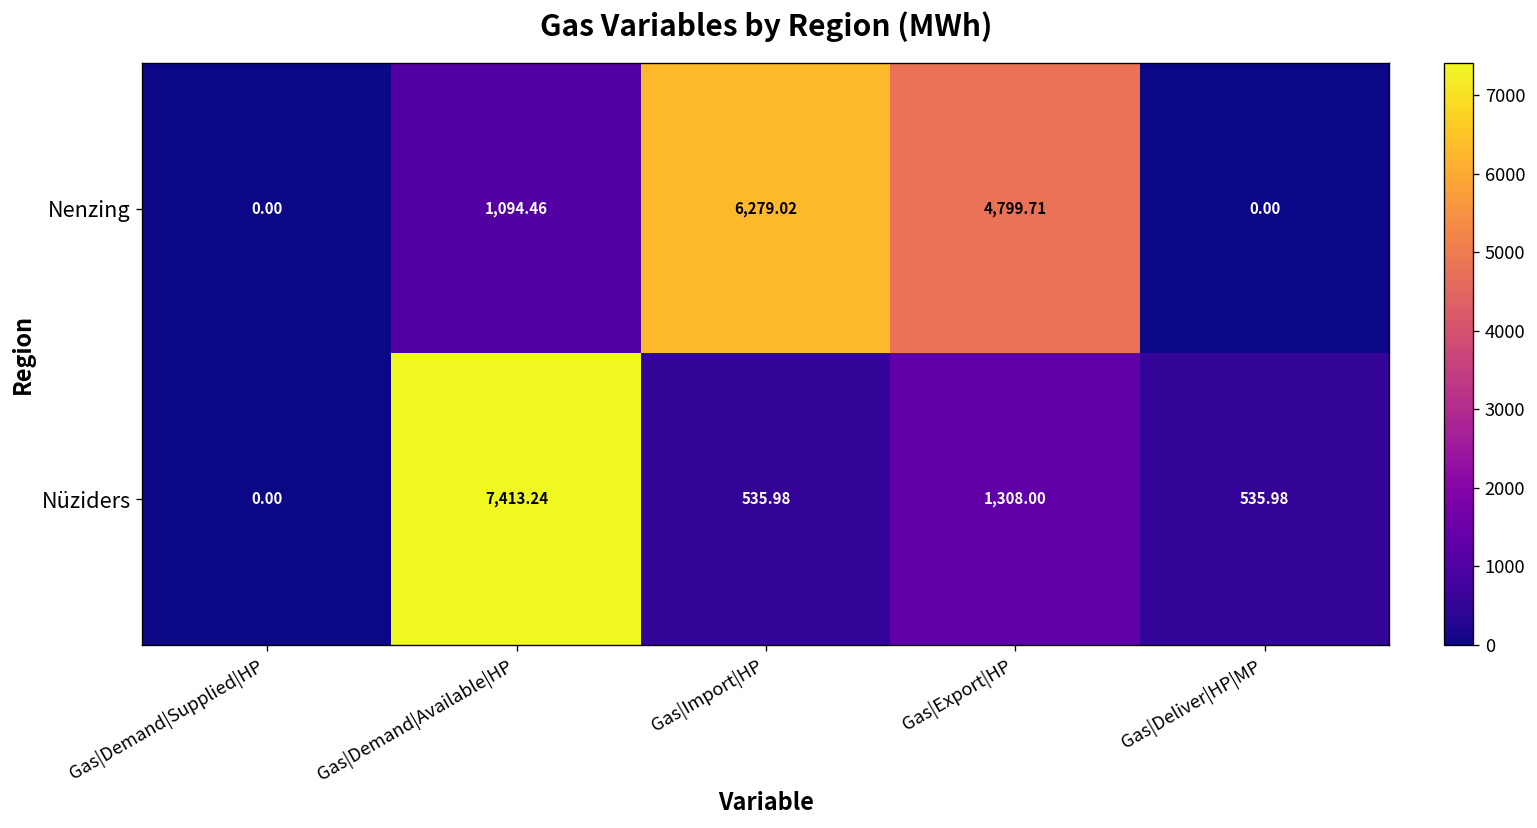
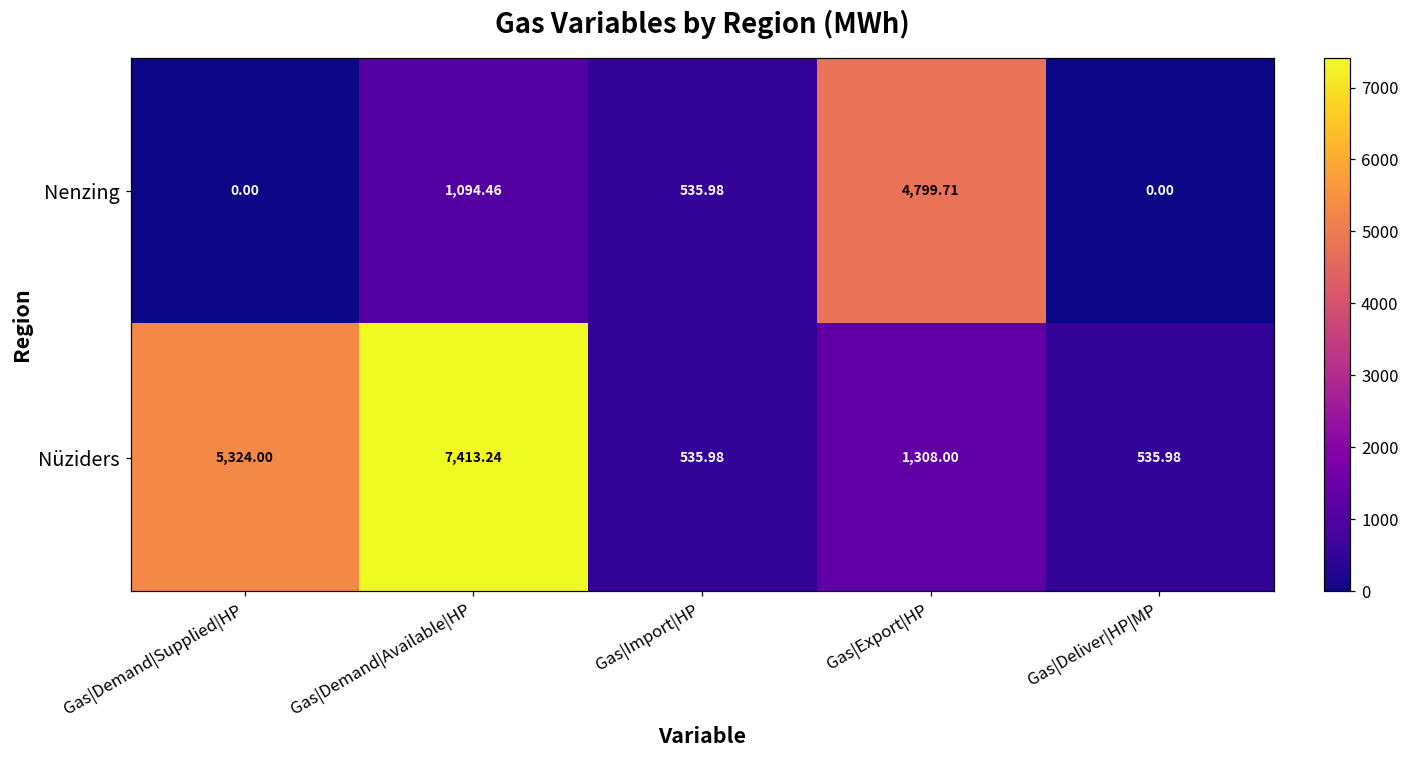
Nenzing, Gas|Import|HP: 6,279.02 -> 535.98
Nüziders, Gas|Demand|Supplied|HP: 0.00 -> 5,324.00
